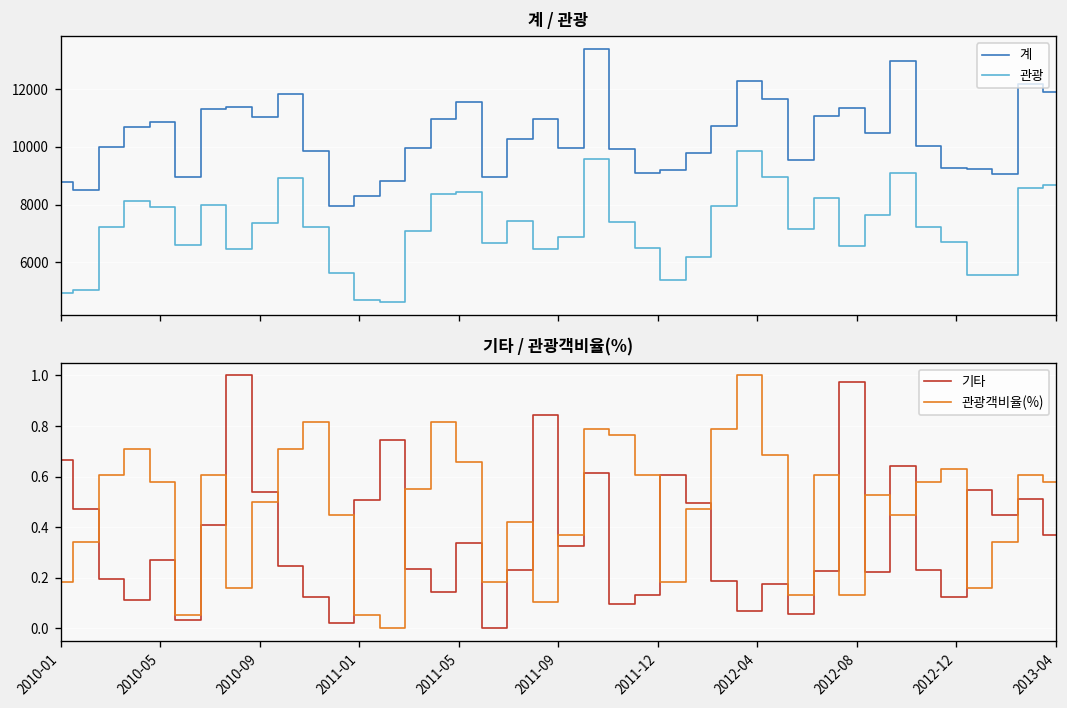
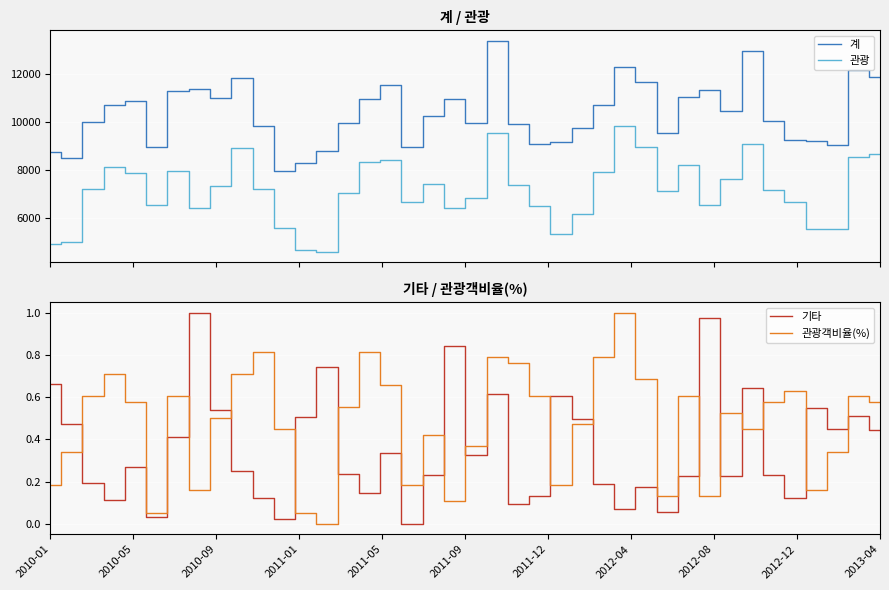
기타 / 관광객비율(%), 기타, 2013-04: 0.37 -> 0.44
